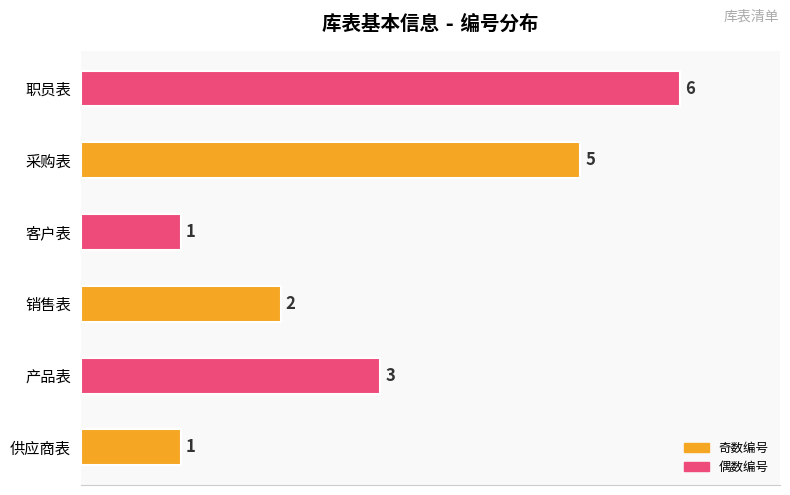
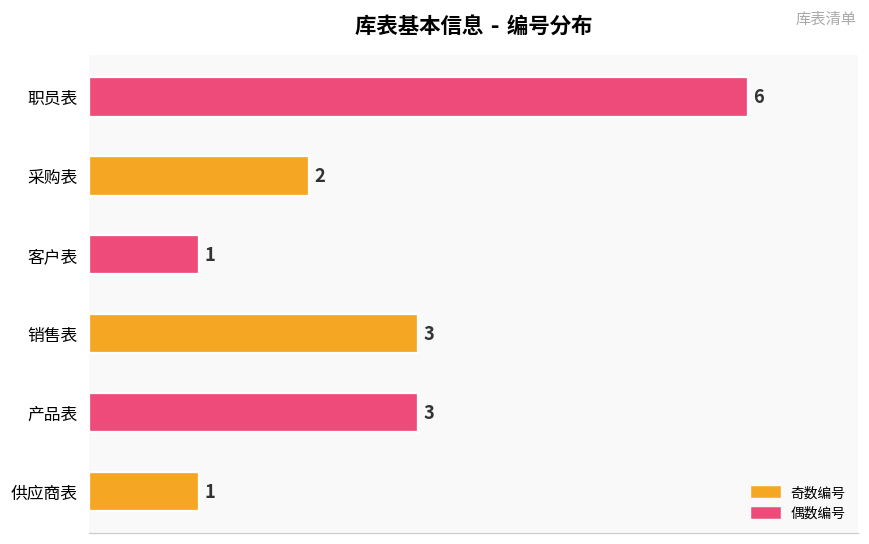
采购表: 5 -> 2
销售表: 2 -> 3
